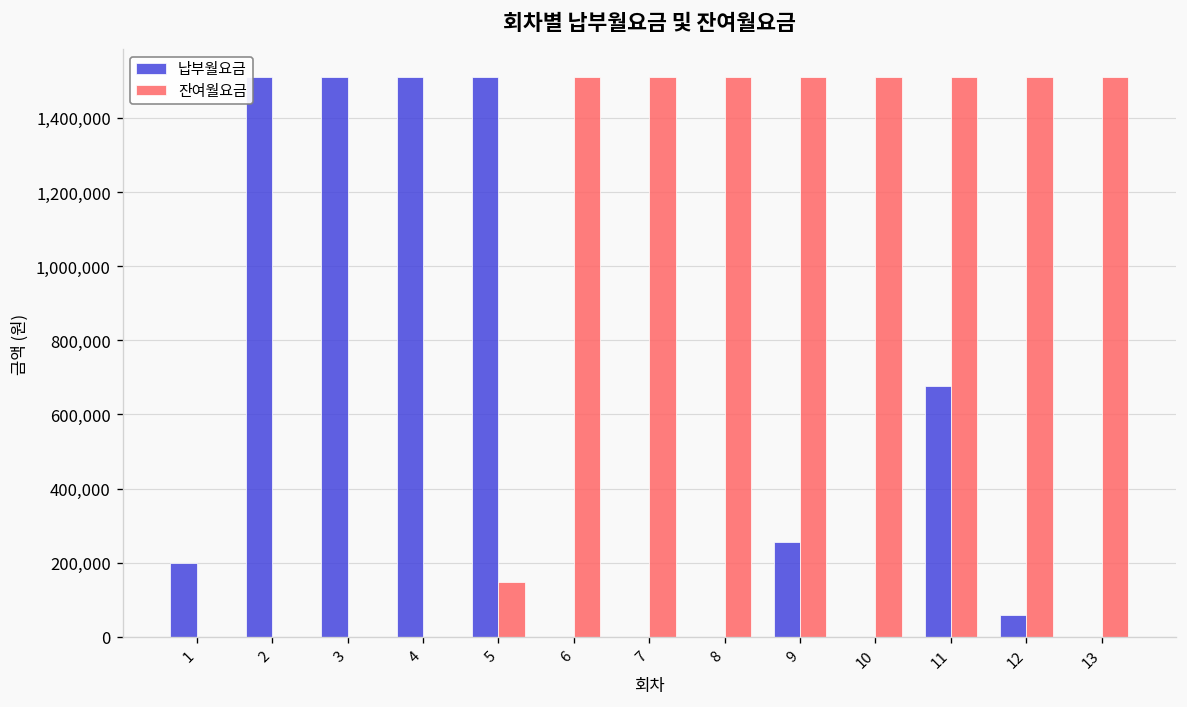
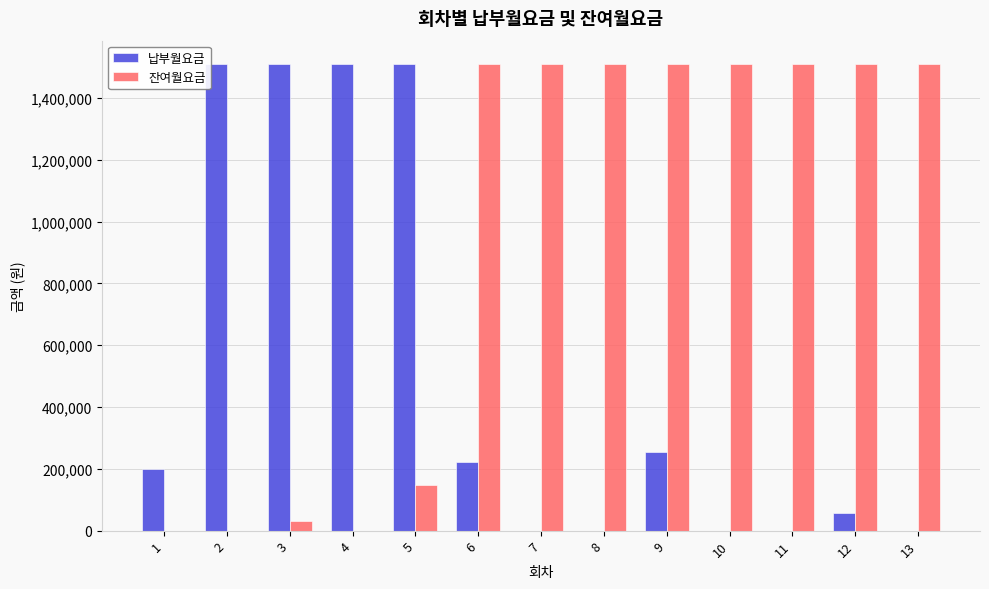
잔여월요금, 3: 0 -> 30,000
납부월요금, 6: 0 -> 220,000
납부월요금, 11: 680,000 -> 0
